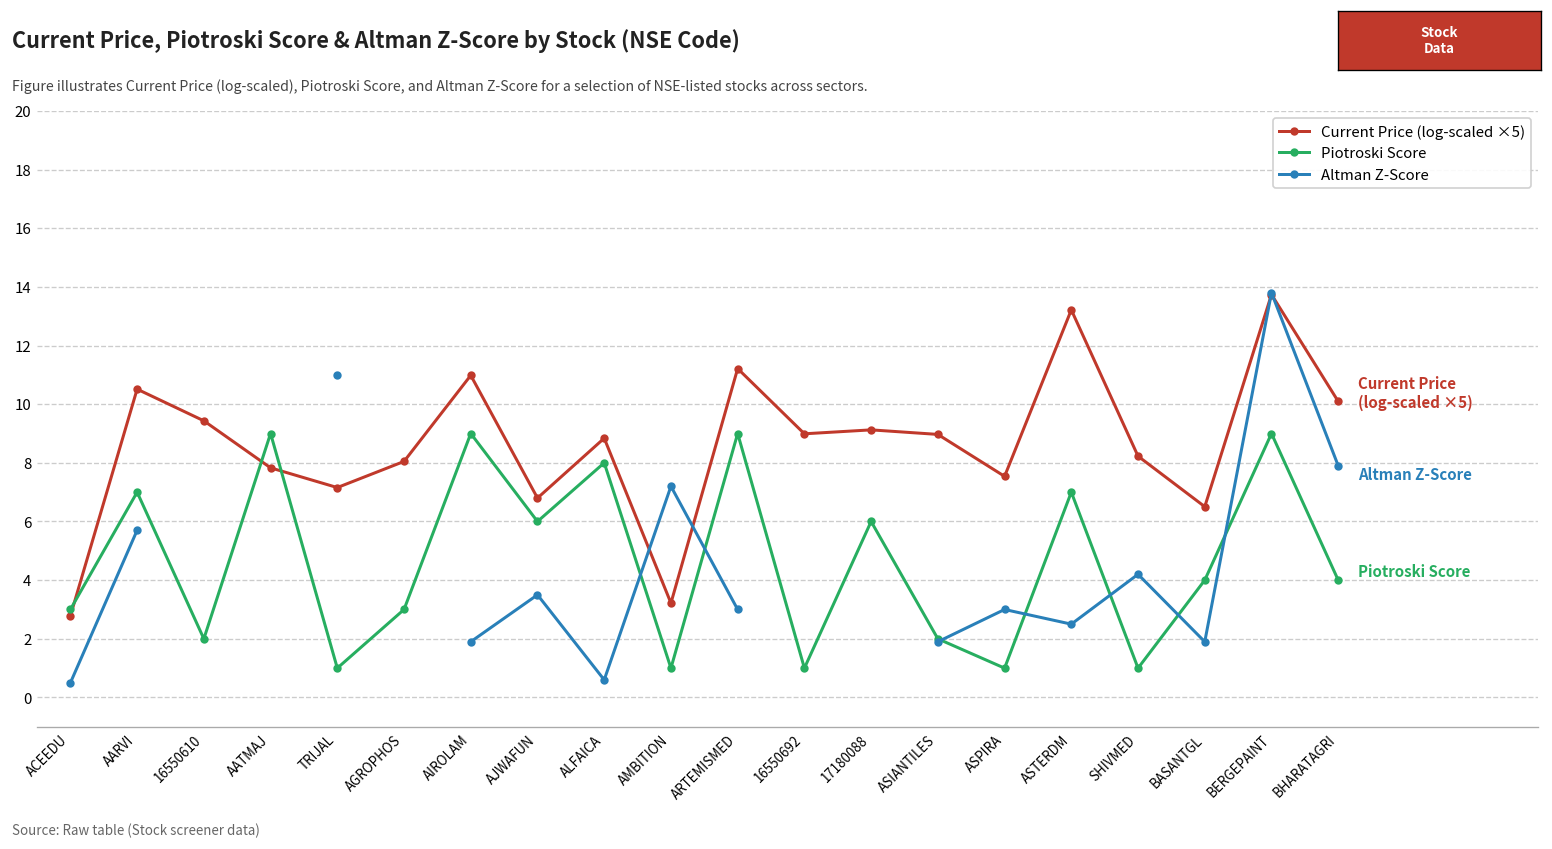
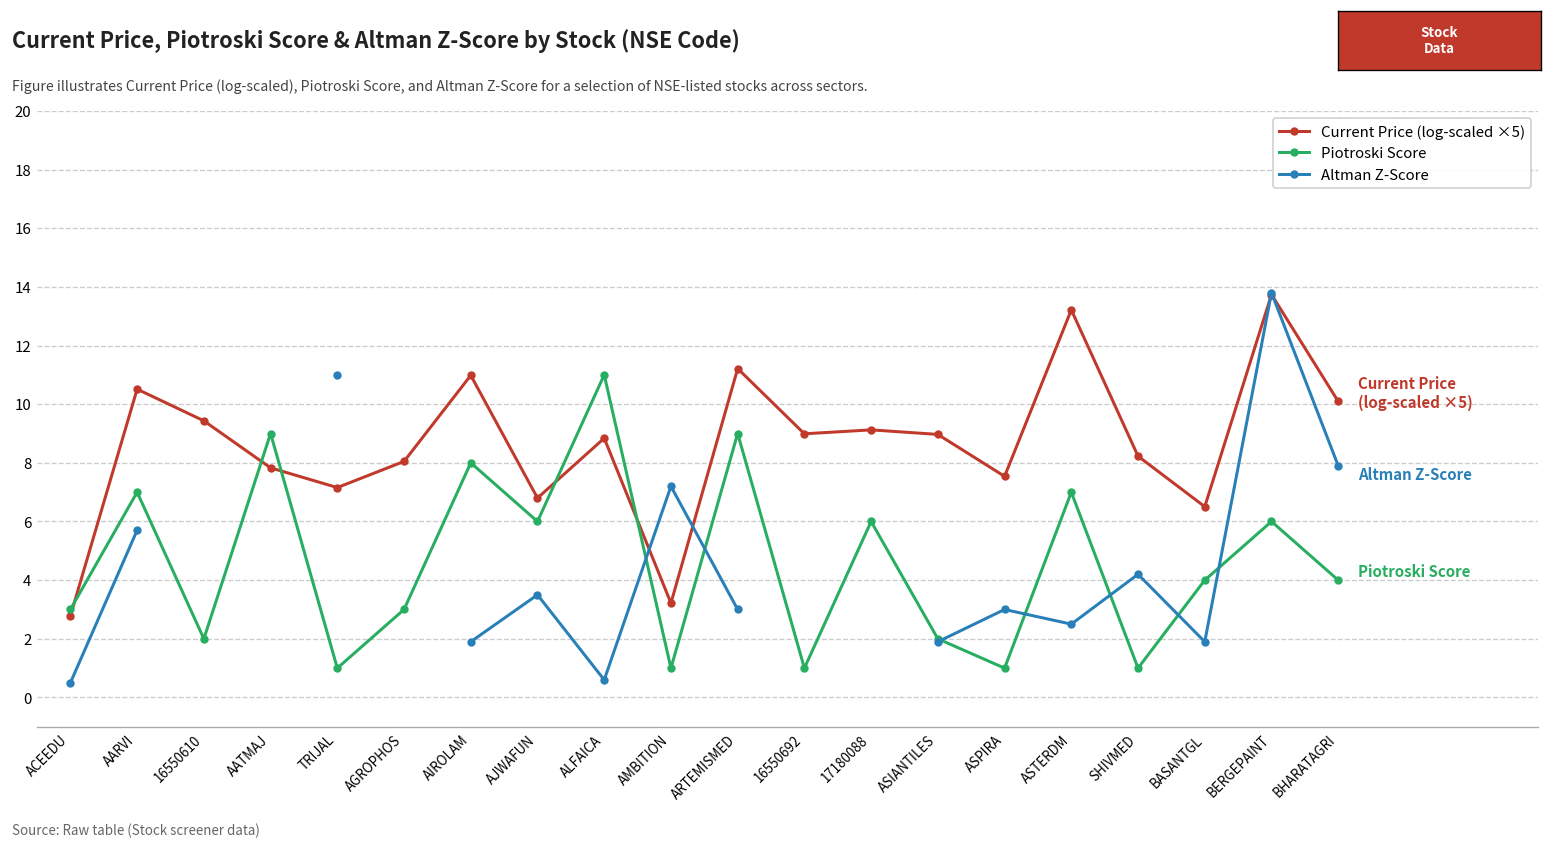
Piotroski Score, AIROLAM: 9 -> 8
Piotroski Score, ALFAICA: 8 -> 11
Piotroski Score, BERGEPAINT: 9 -> 6
